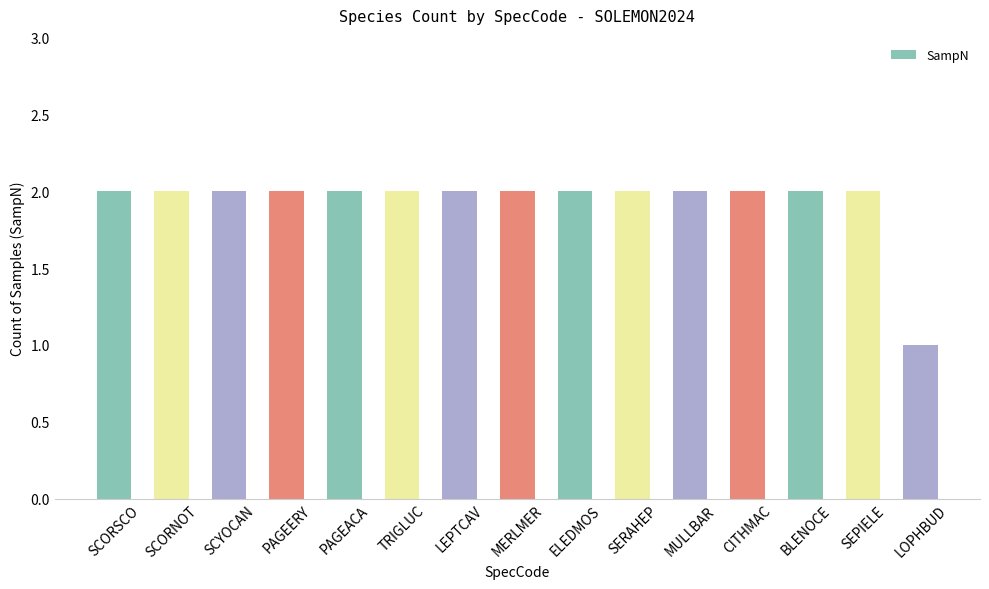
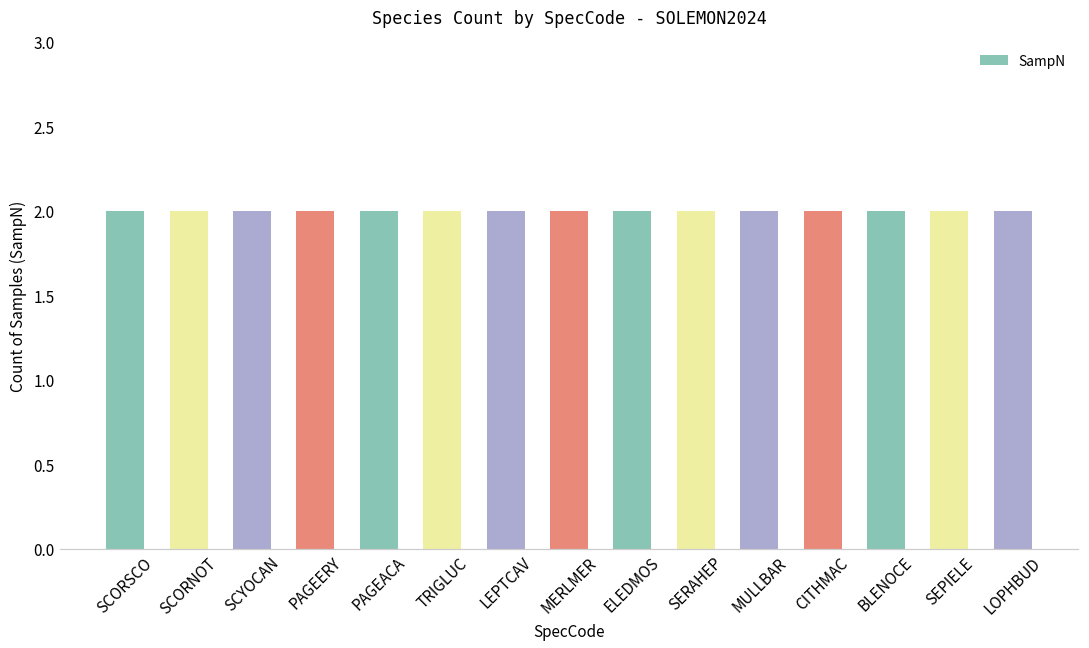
LOPHBUD: 1 -> 2
